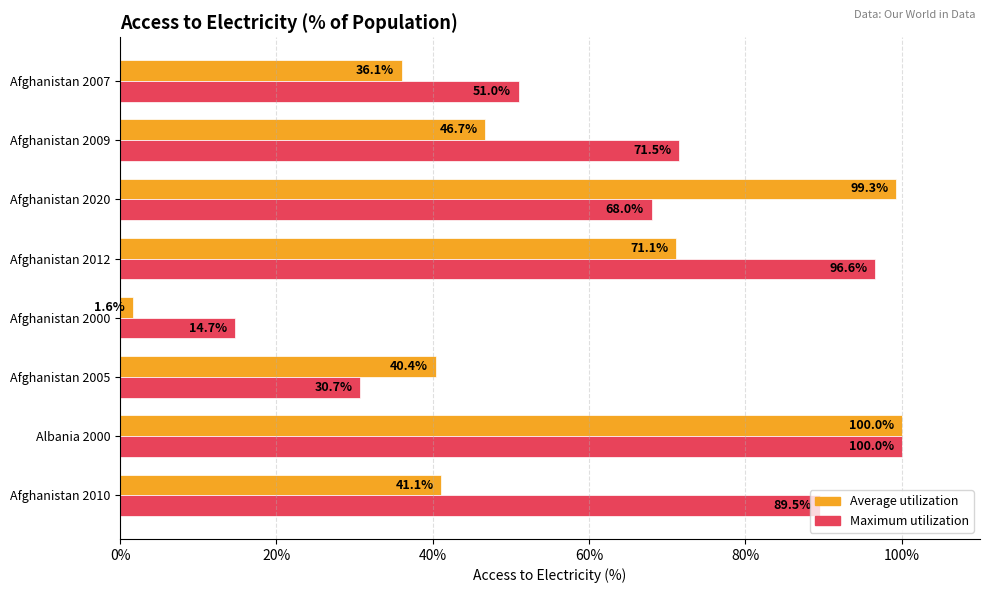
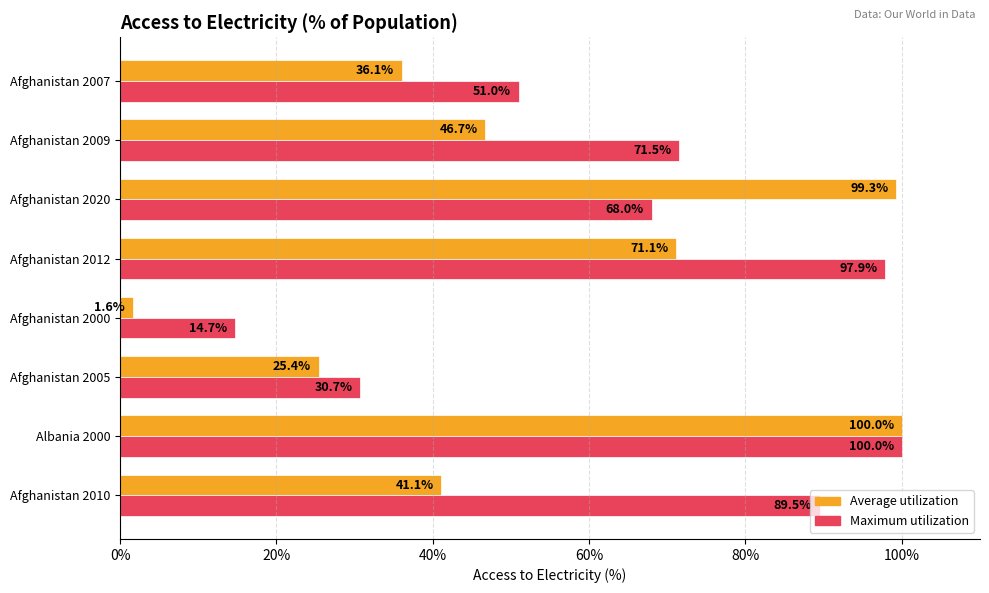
Maximum utilization, Afghanistan 2012: 96.6% -> 97.9%
Average utilization, Afghanistan 2005: 40.4% -> 25.4%
